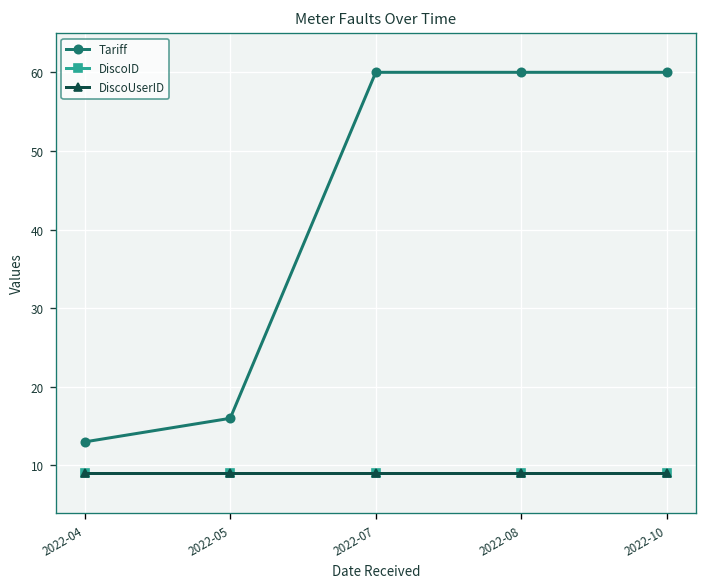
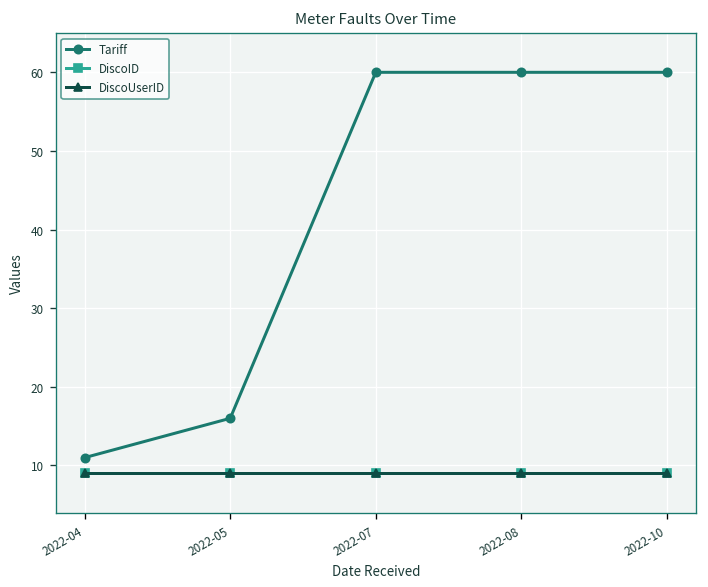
Tariff, 2022-04: 13 -> 11
